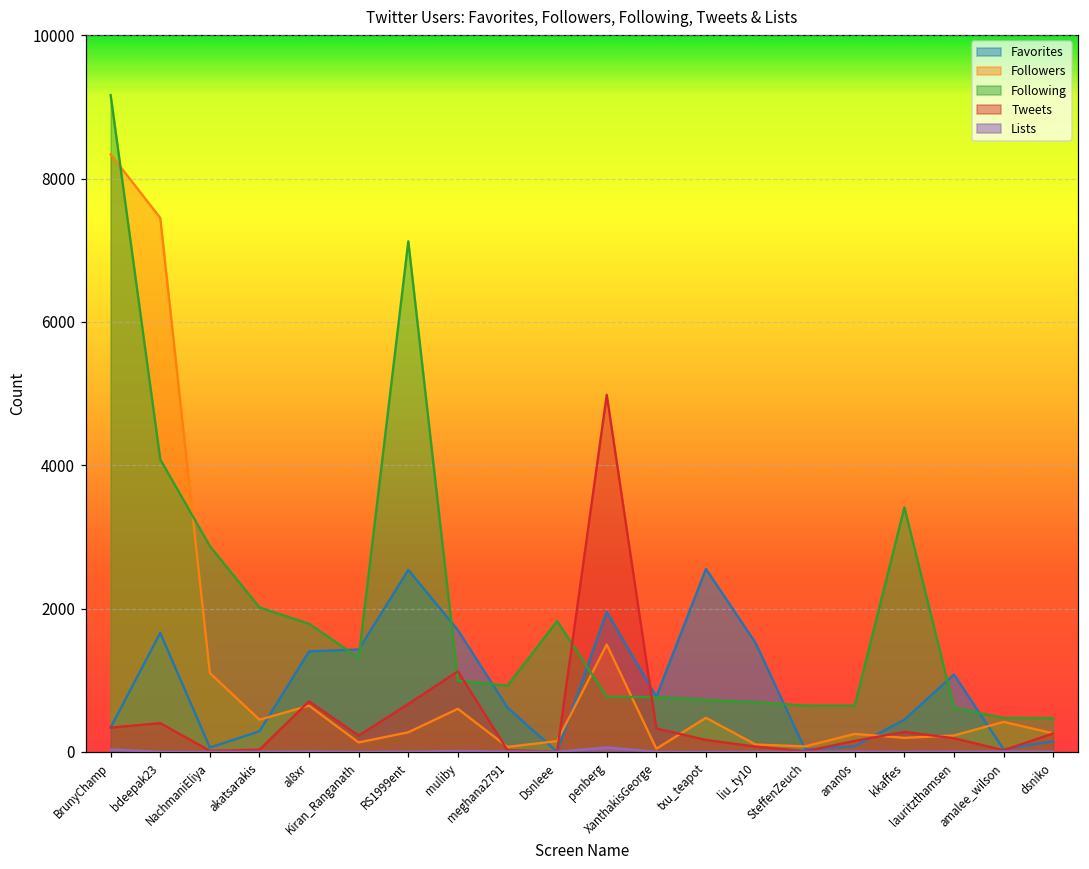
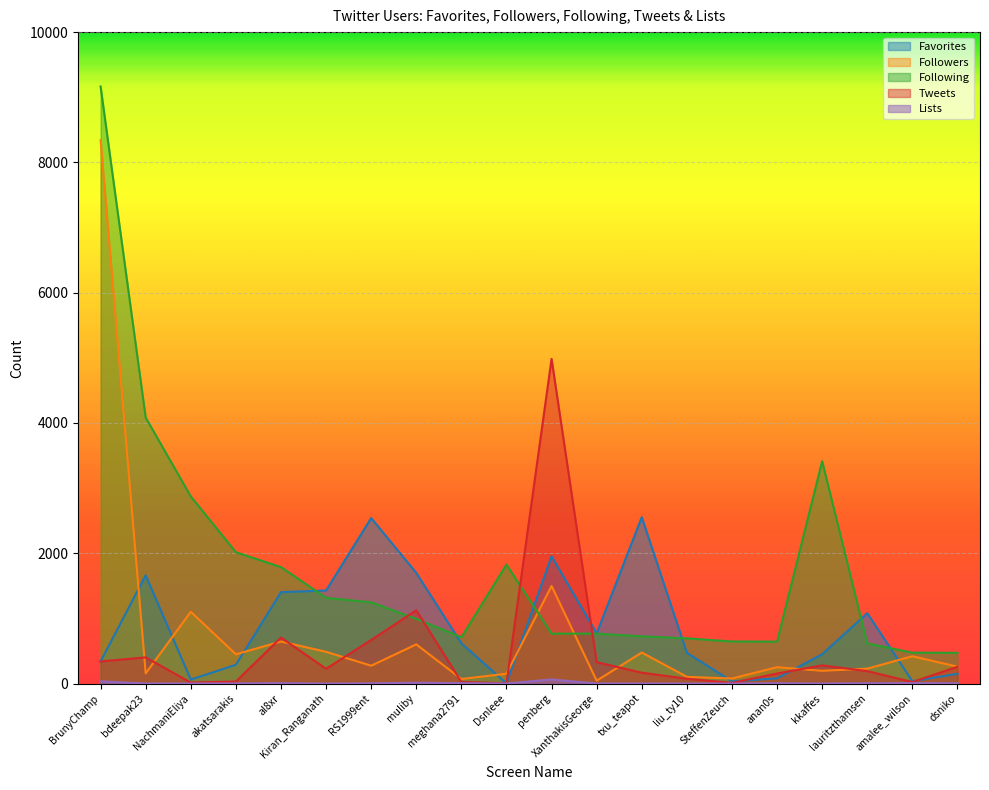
Followers, bdeepak23: 7500 -> 200
Followers, Kiran_Ranganath: 100 -> 500
Following, RS1999ent: 7100 -> 1200
Following, meghana2791: 900 -> 700
Favorites, liu_ty10: 1500 -> 500
